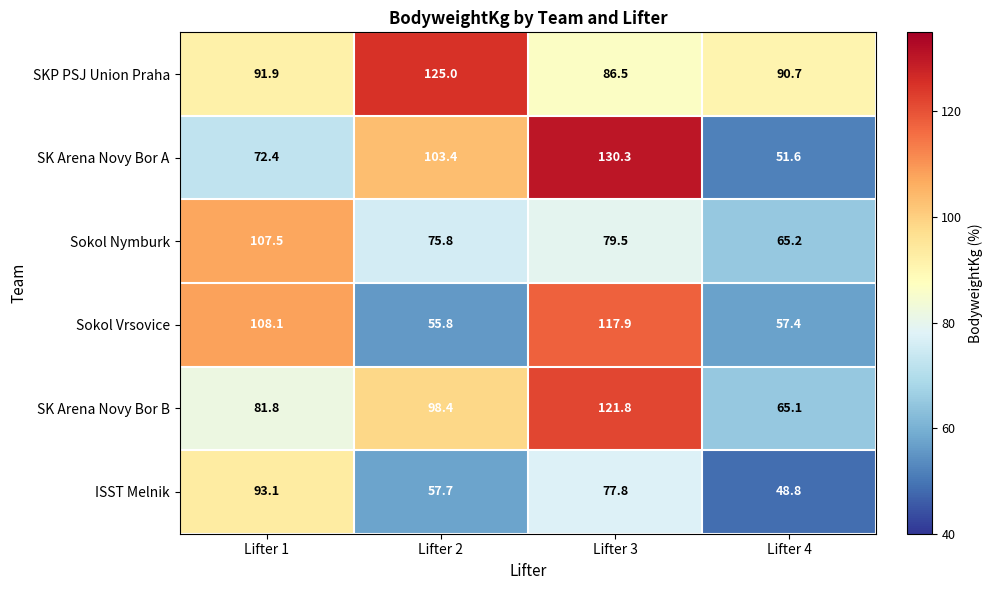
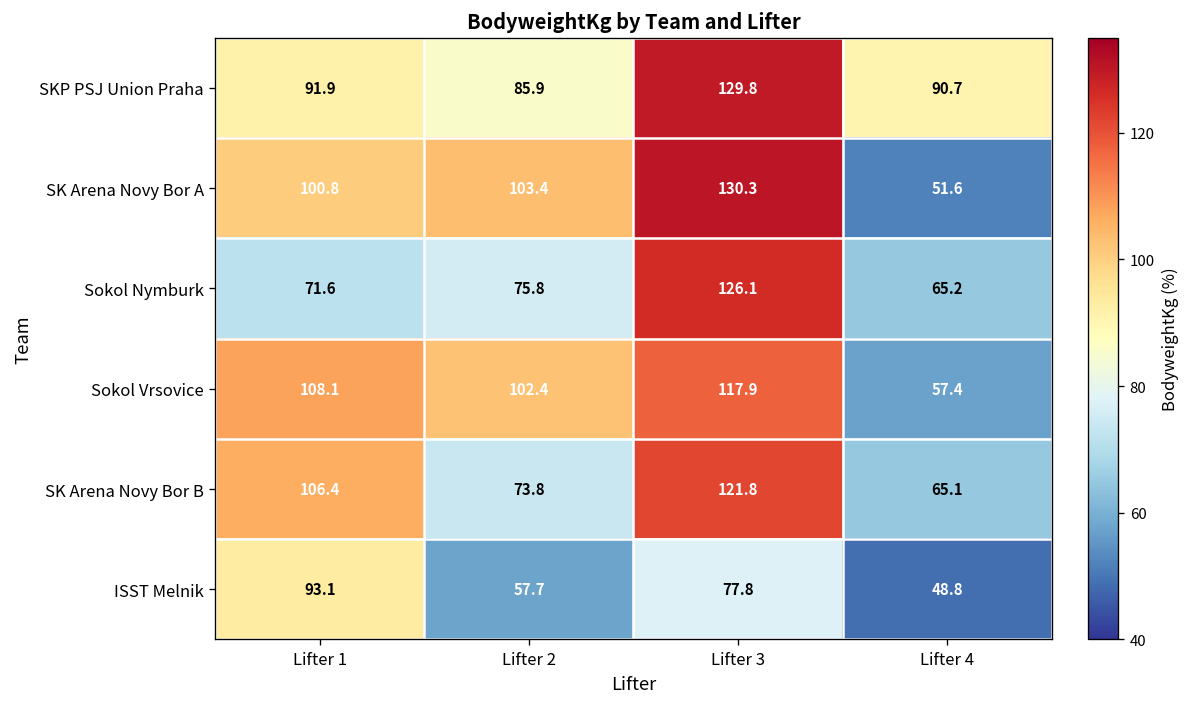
SKP PSJ Union Praha, Lifter 2: 125.0 -> 85.9
SKP PSJ Union Praha, Lifter 3: 86.5 -> 129.8
SK Arena Novy Bor A, Lifter 1: 72.4 -> 100.8
Sokol Nymburk, Lifter 1: 107.5 -> 71.6
Sokol Nymburk, Lifter 3: 79.5 -> 126.1
Sokol Vrsovice, Lifter 2: 55.8 -> 102.4
SK Arena Novy Bor B, Lifter 1: 81.8 -> 106.4
SK Arena Novy Bor B, Lifter 2: 98.4 -> 73.8
